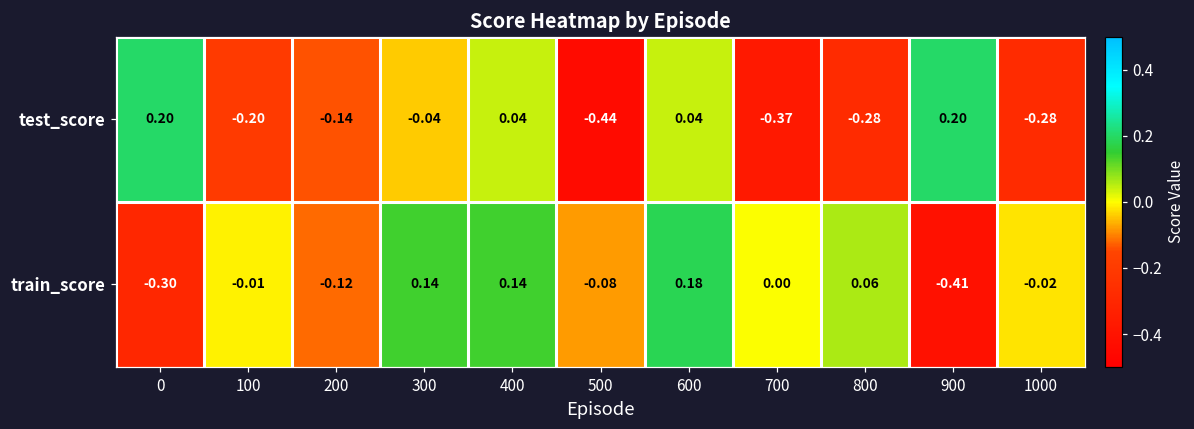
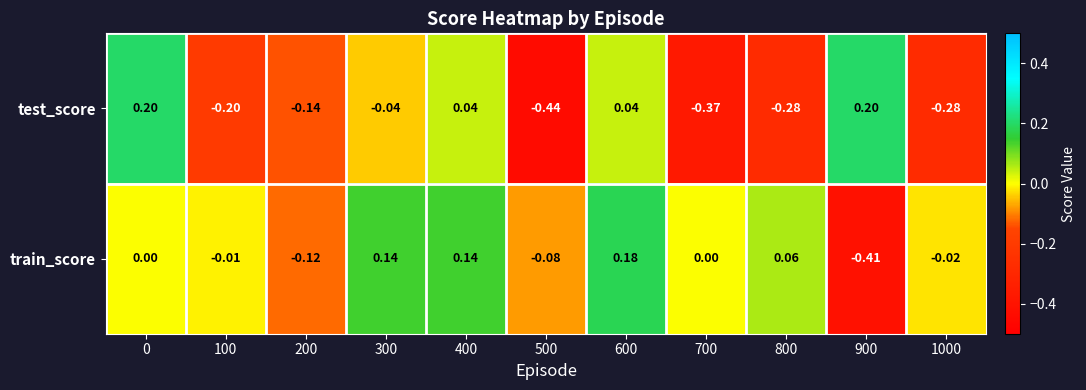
train_score, 0: -0.30 -> 0.00
